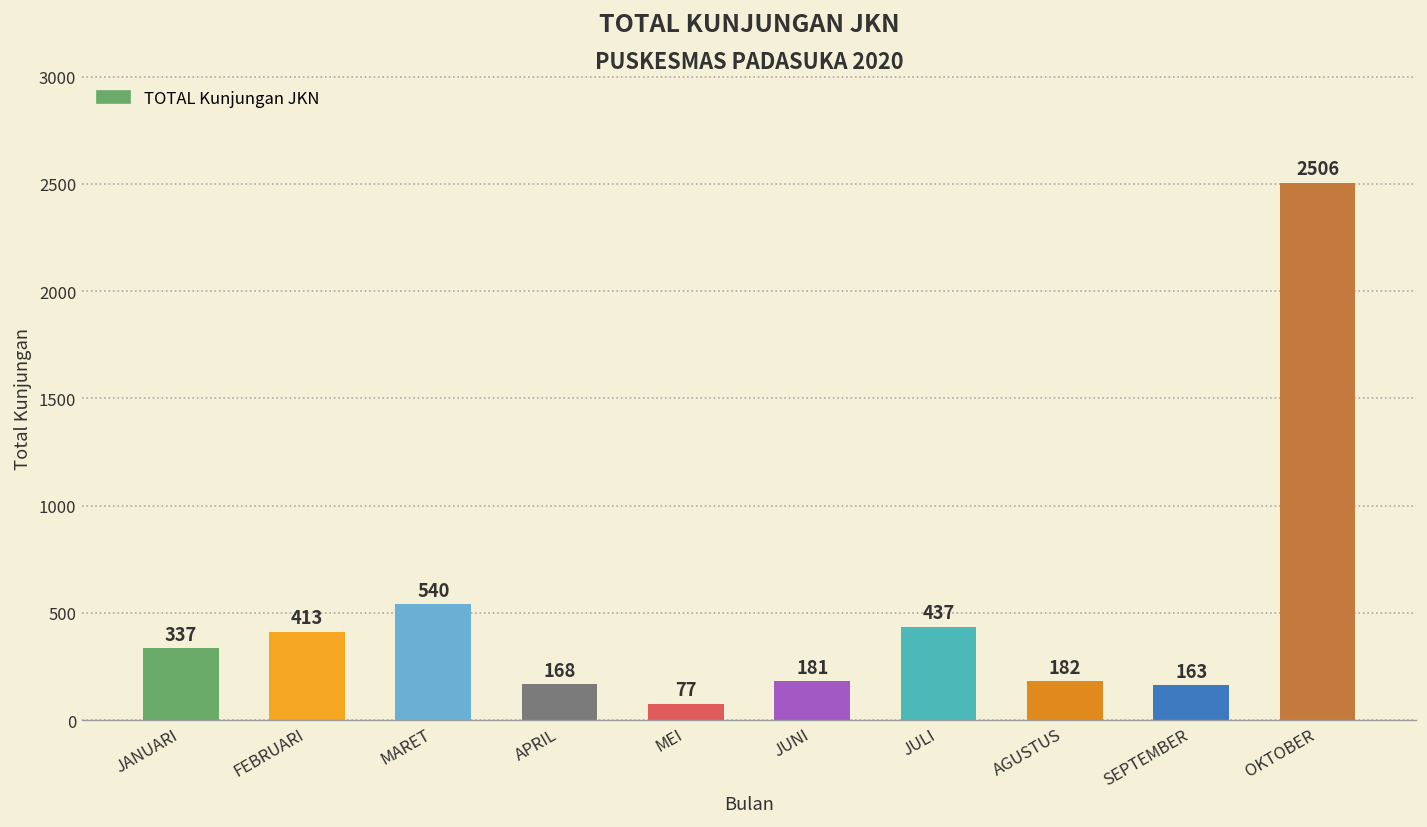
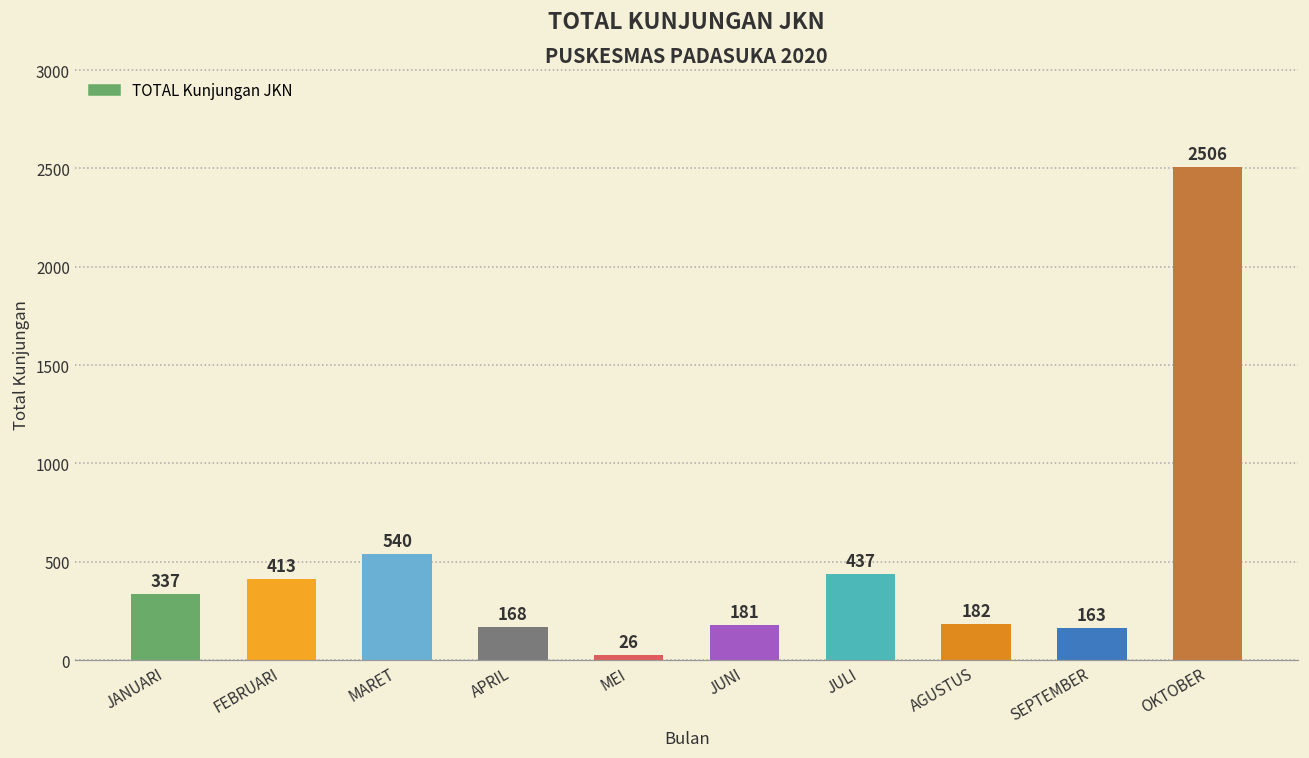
MEI: 77 -> 26
